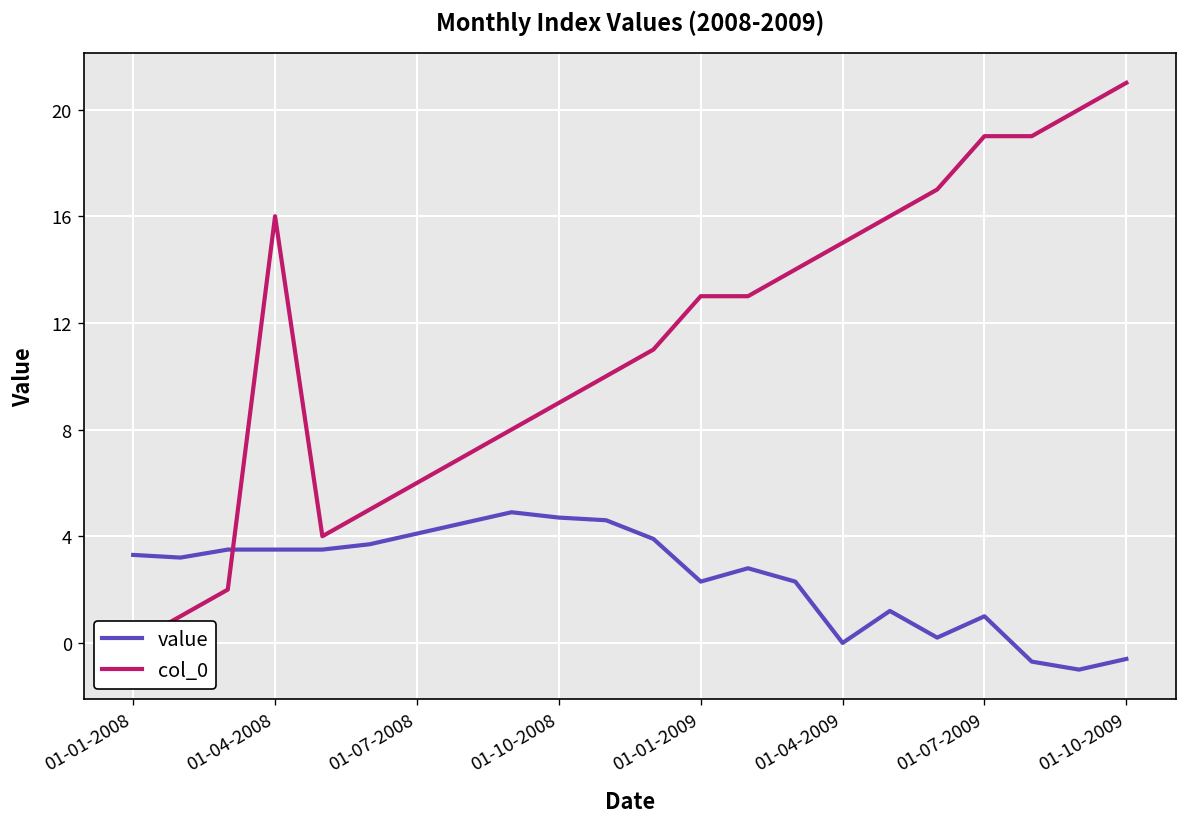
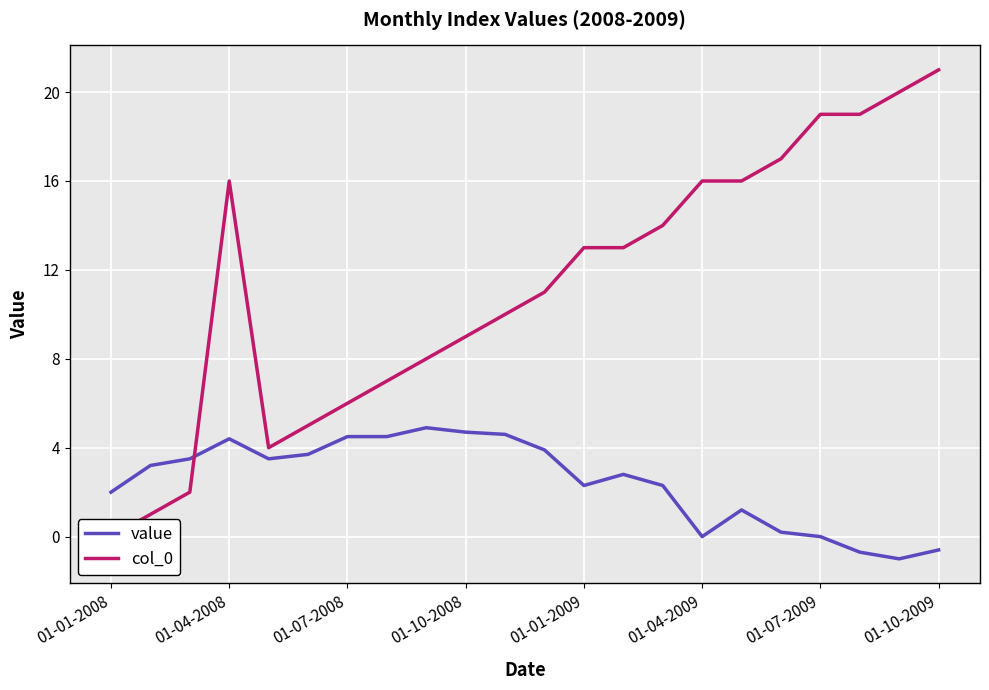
value, 01-01-2008: 3.3 -> 2.0
value, 01-04-2008: 3.5 -> 4.4
value, 01-07-2008: 4.1 -> 4.5
col_0, 01-04-2009: 15 -> 16
value, 01-07-2009: 1 -> 0
